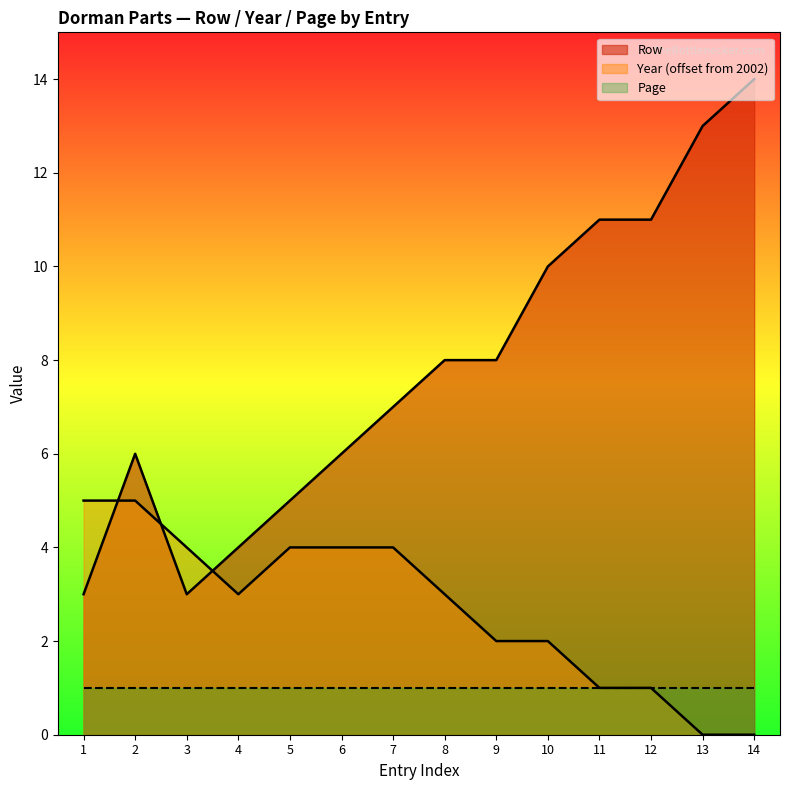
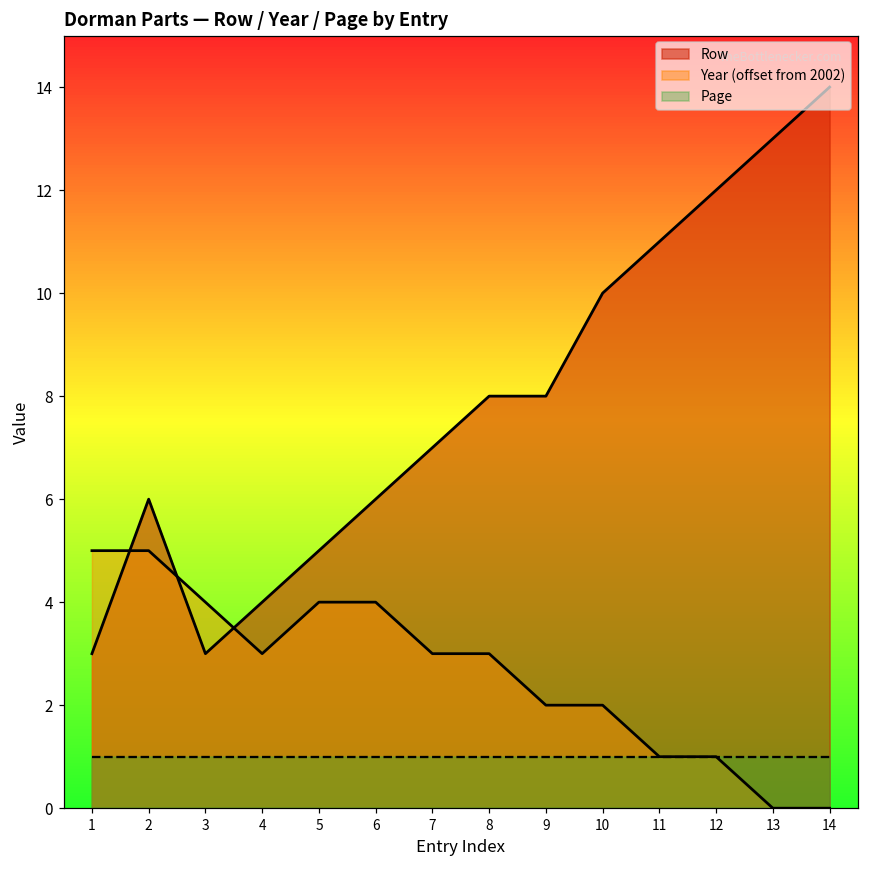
Year (offset from 2002), 7: 4.0 -> 3.0
Row, 12: 11 -> 12
